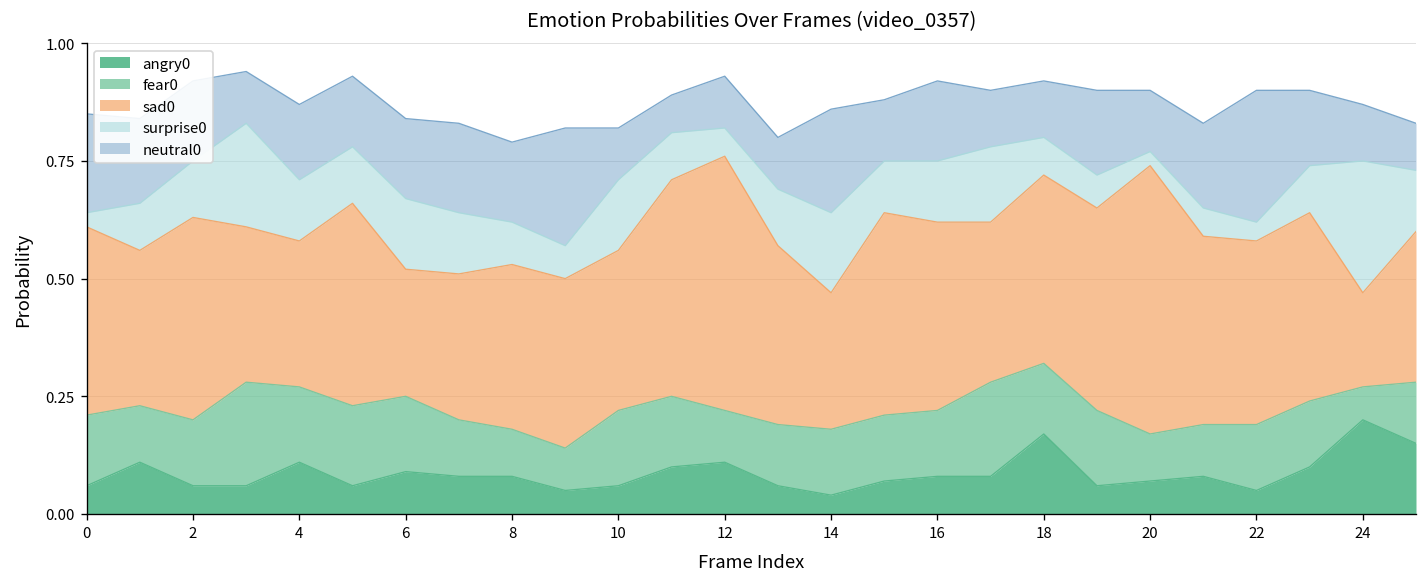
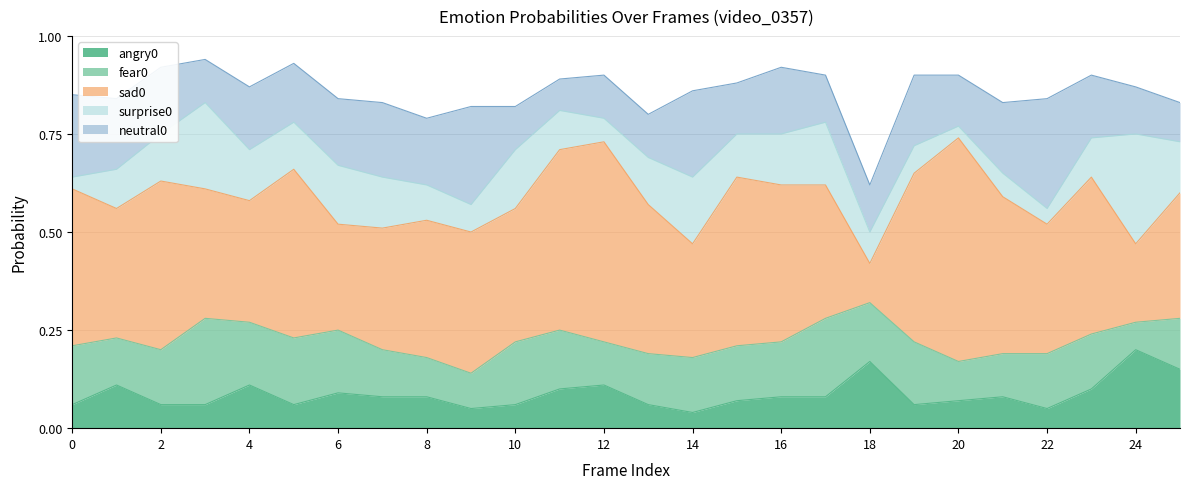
sad0, 12: 0.54 -> 0.51
sad0, 18: 0.4 -> 0.1
sad0, 22: 0.39 -> 0.33
